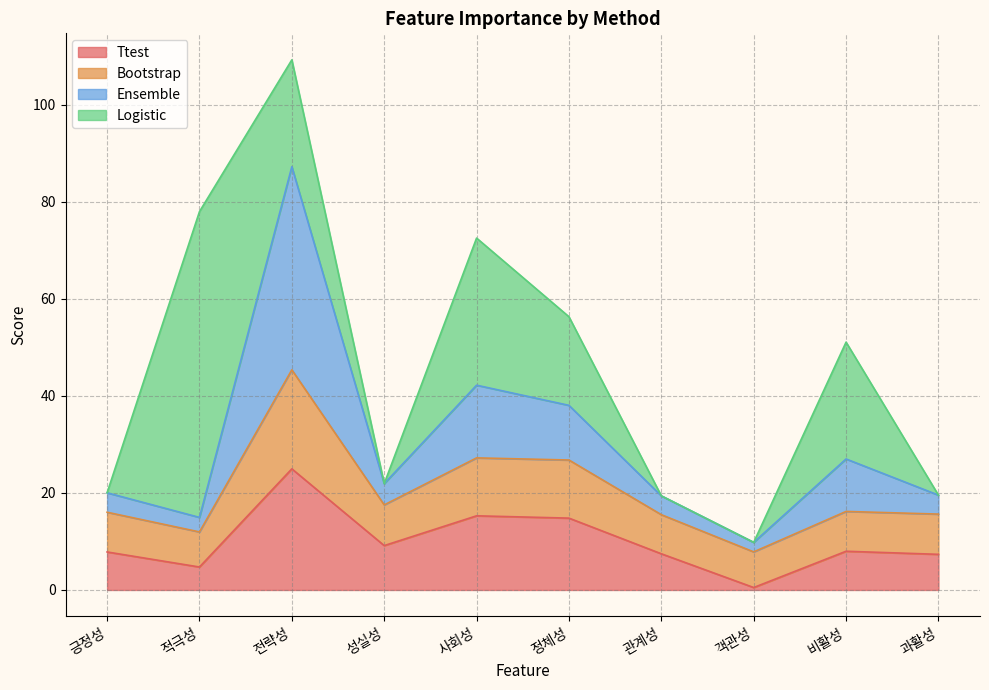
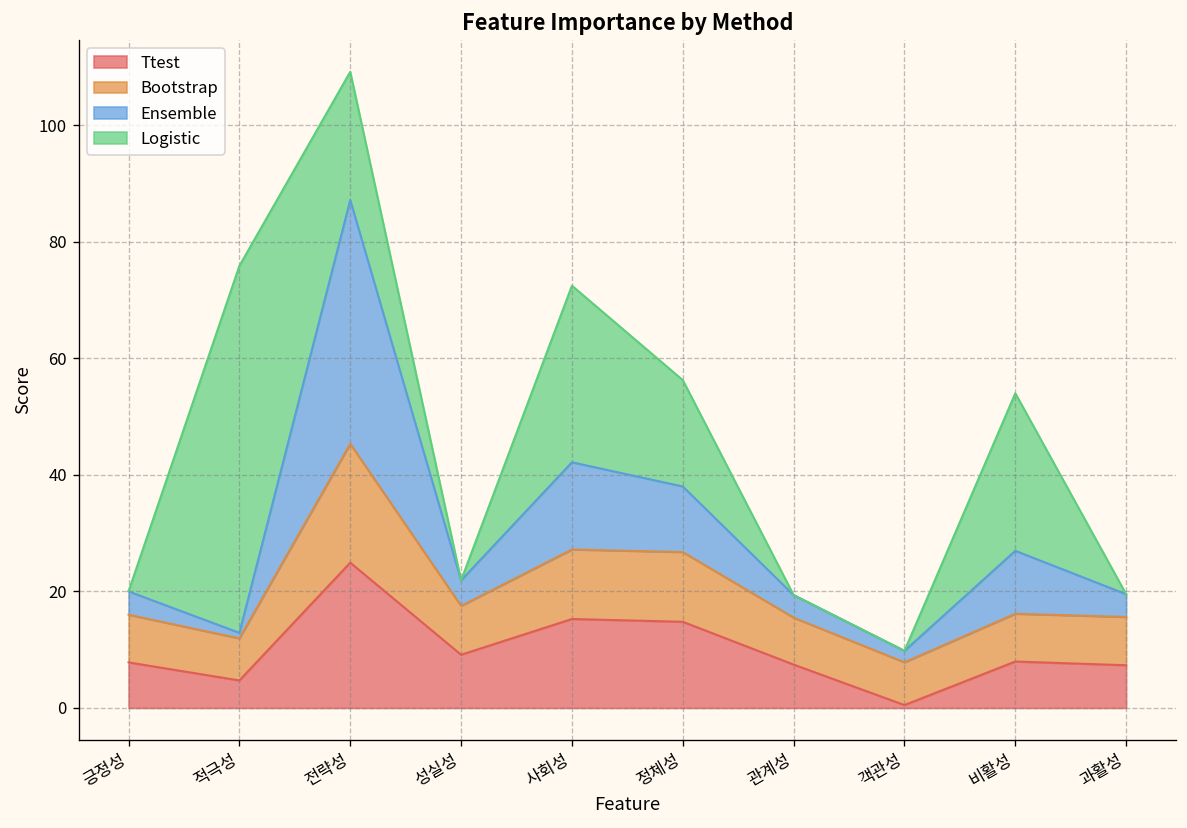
Ensemble, 적극성: 3 -> 1
Logistic, 비활성: 24 -> 27
